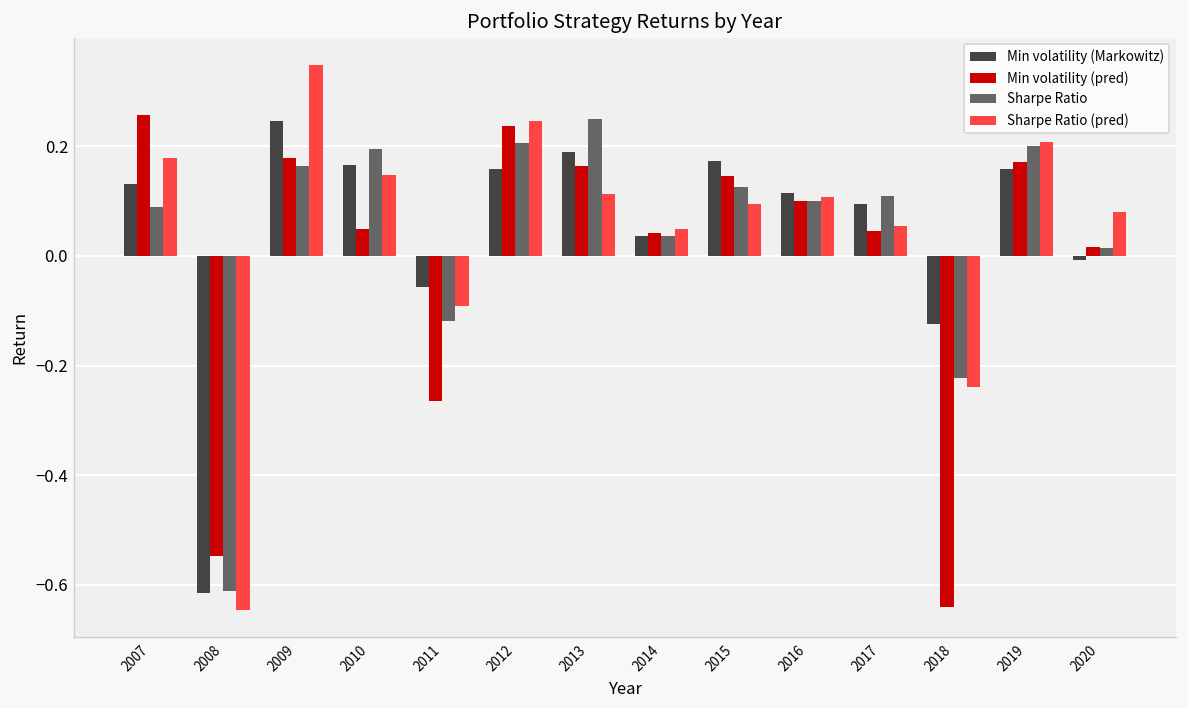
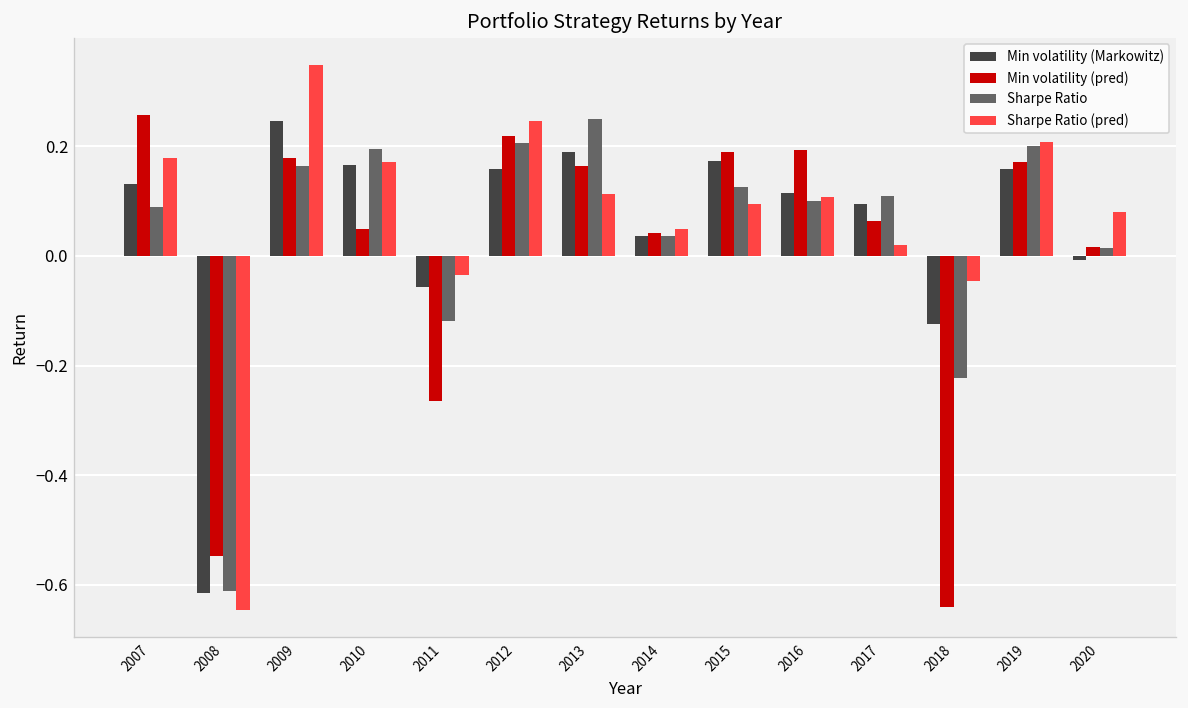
Sharpe Ratio (pred), 2010: 0.15 -> 0.17
Sharpe Ratio (pred), 2011: -0.09 -> -0.03
Min volatility (pred), 2012: 0.24 -> 0.22
Min volatility (pred), 2015: 0.15 -> 0.19
Min volatility (pred), 2016: 0.10 -> 0.19
Min volatility (pred), 2017: 0.05 -> 0.06
Sharpe Ratio (pred), 2017: 0.05 -> 0.02
Sharpe Ratio (pred), 2018: -0.24 -> -0.05
